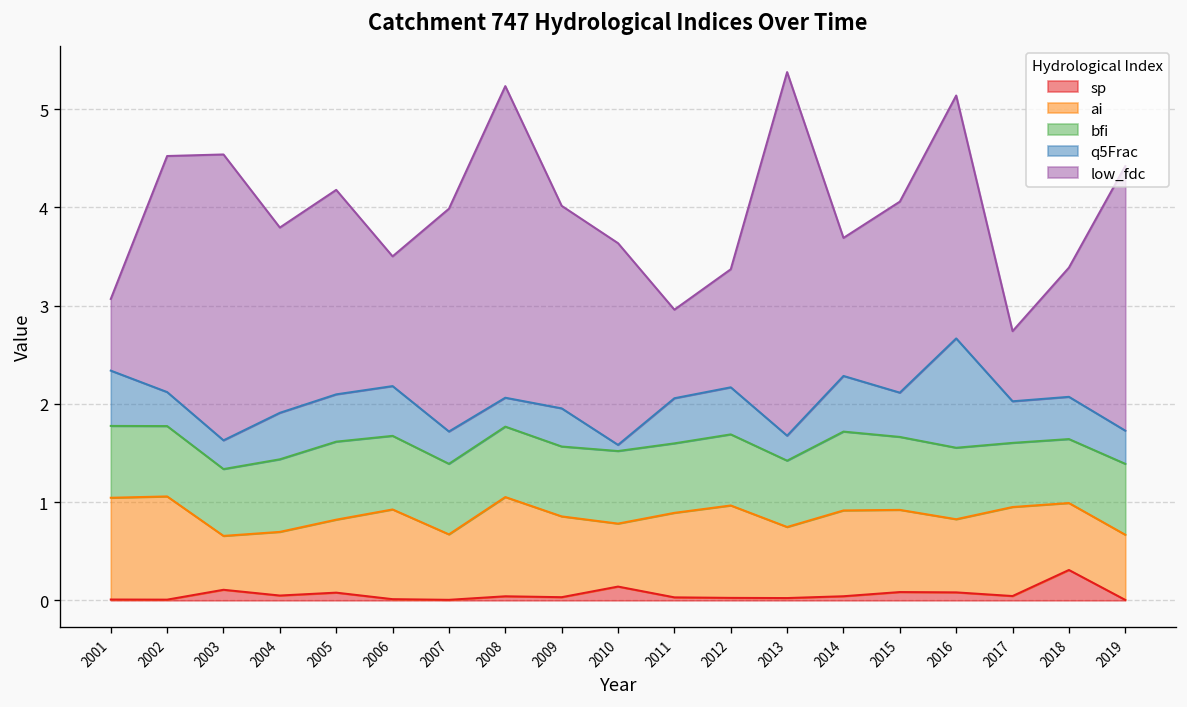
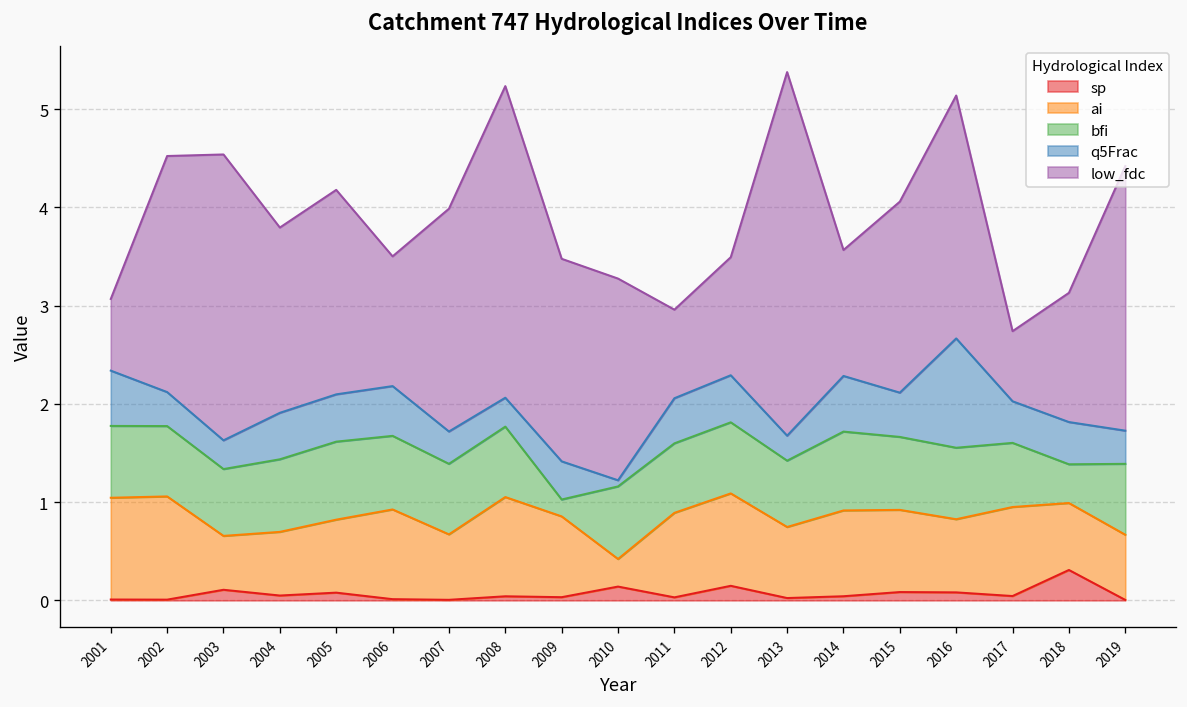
bfi, 2009: 0.7 -> 0.2
ai, 2010: 0.6 -> 0.3
sp, 2012: 0.0 -> 0.1
low_fdc, 2014: 1.4 -> 1.3
bfi, 2018: 0.7 -> 0.4
